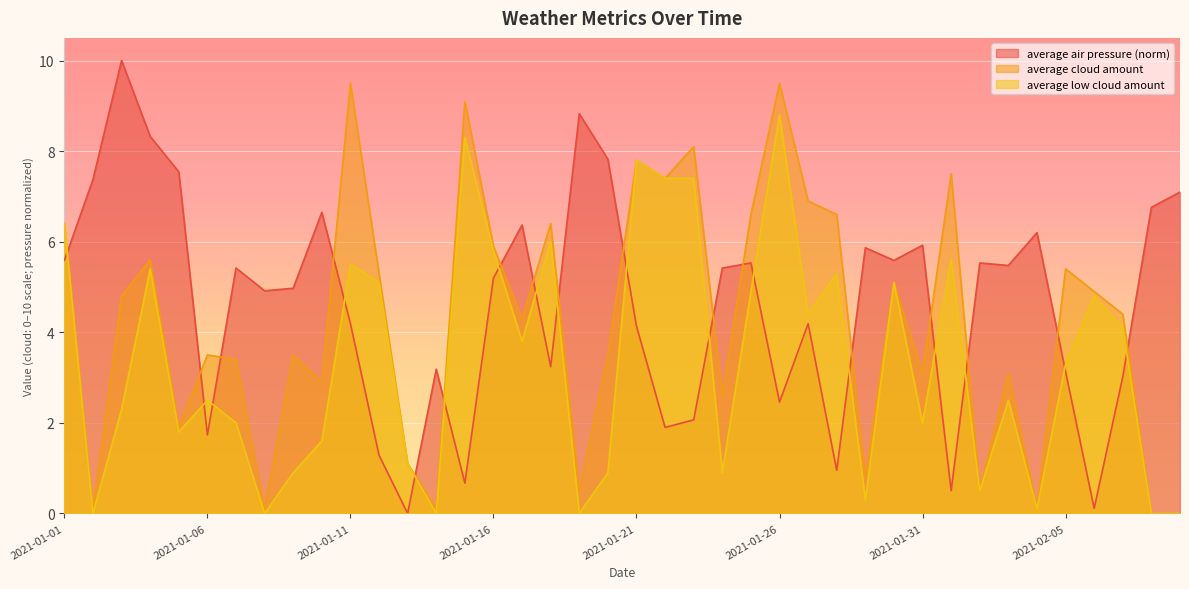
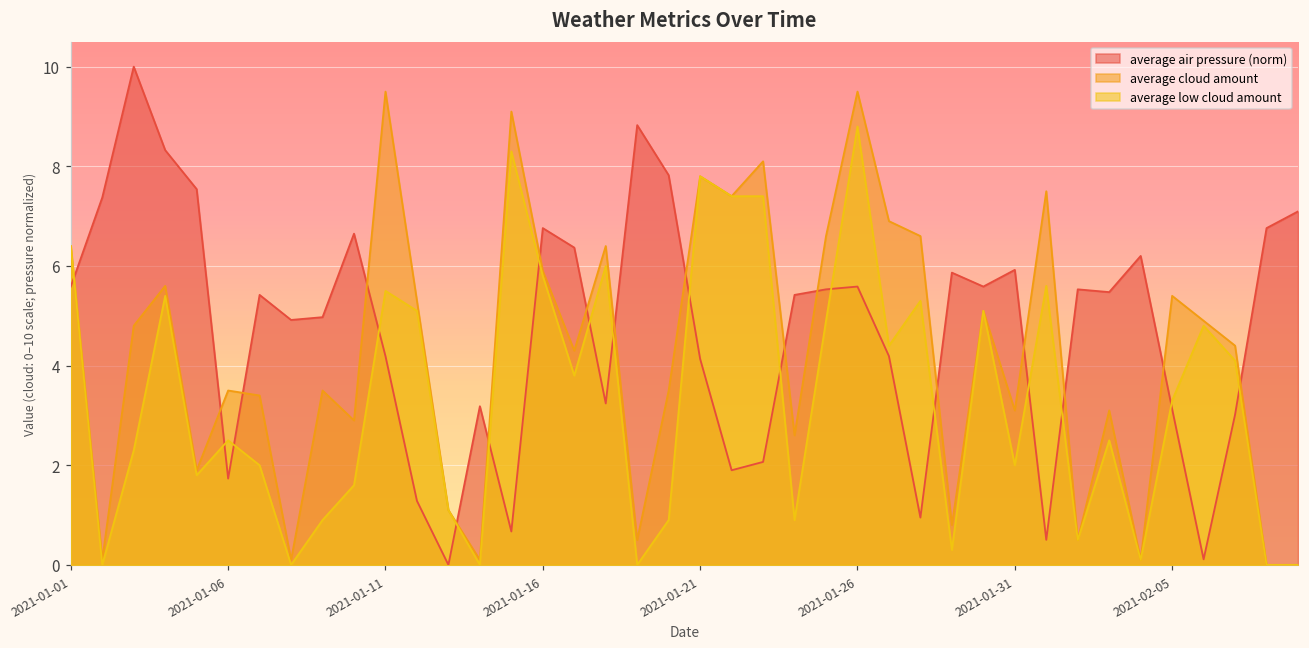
average air pressure (norm), 2021-01-16: 5.2 -> 6.8
average air pressure (norm), 2021-01-26: 2.5 -> 5.6
